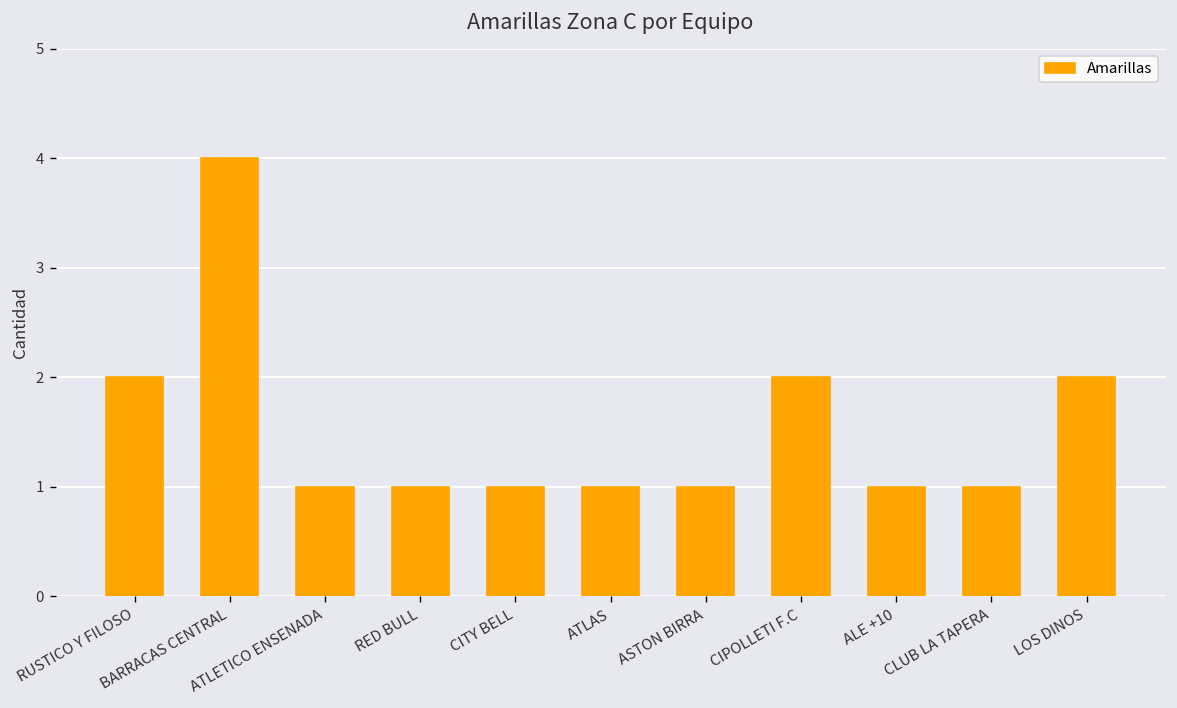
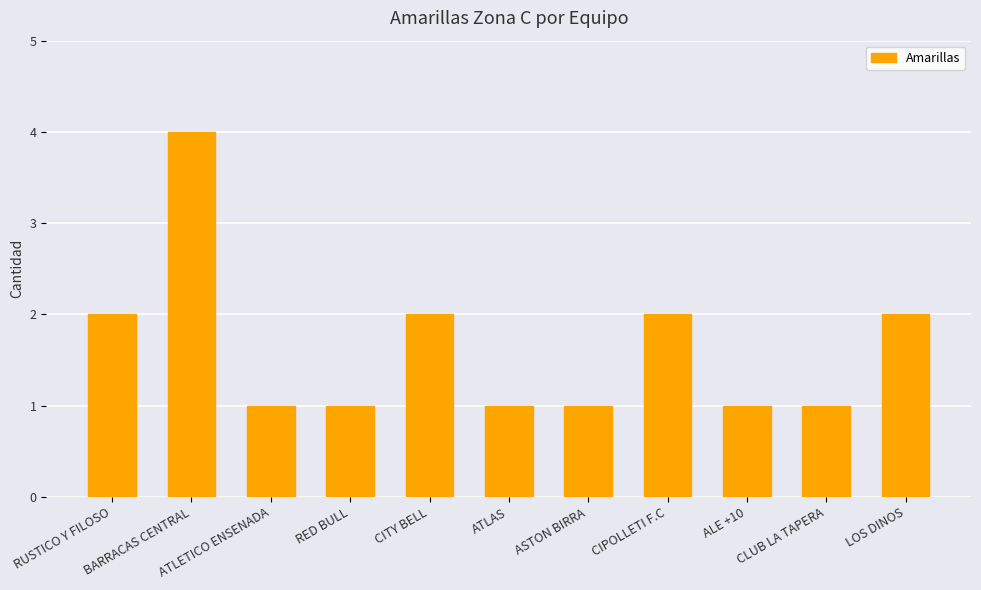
CITY BELL: 1 -> 2
